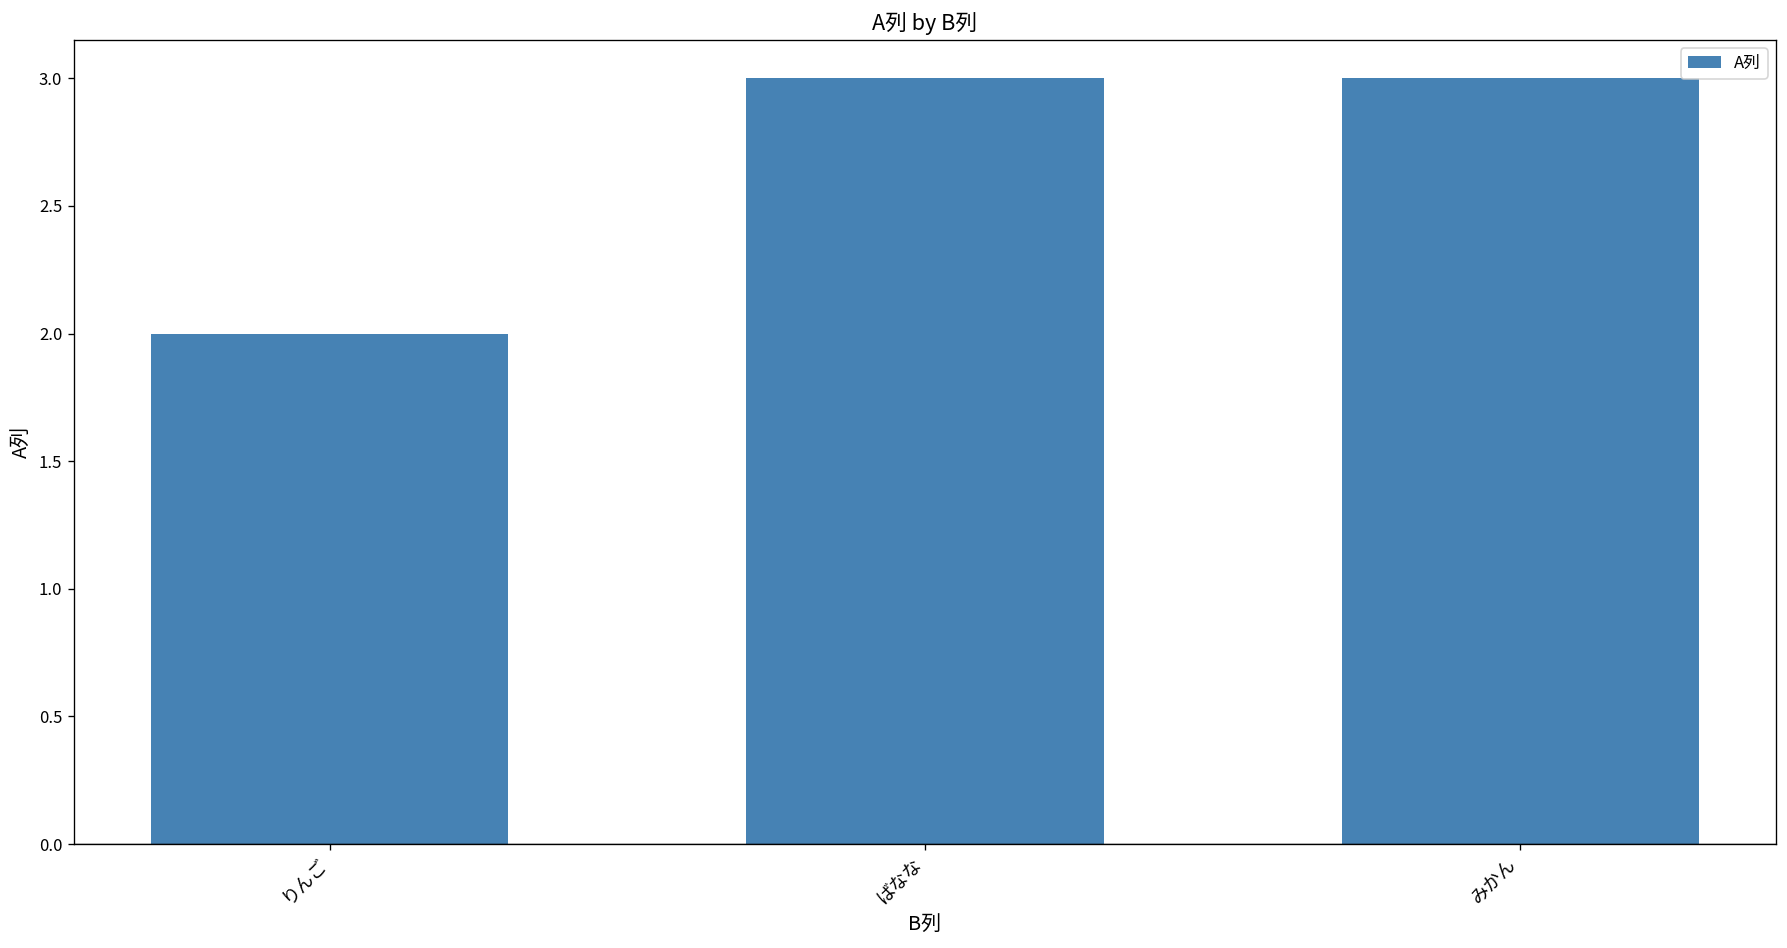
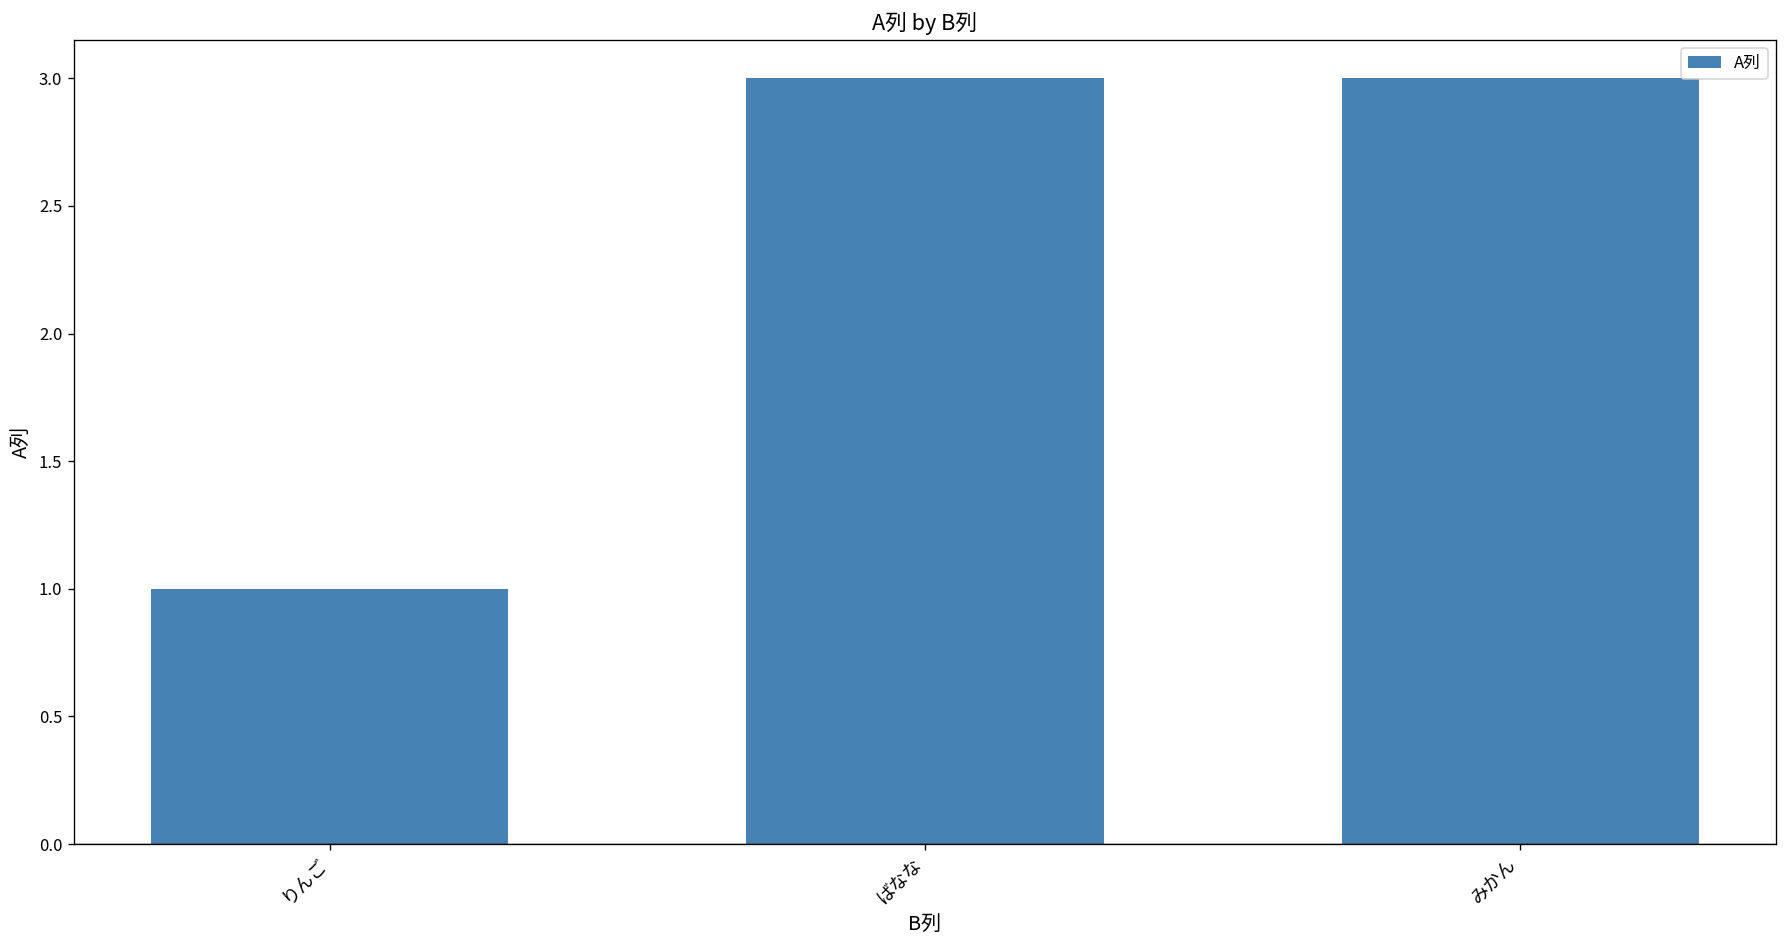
りんご: 2 -> 1
